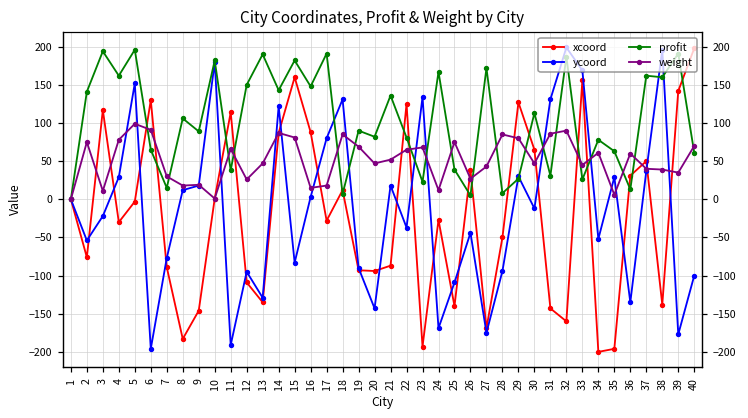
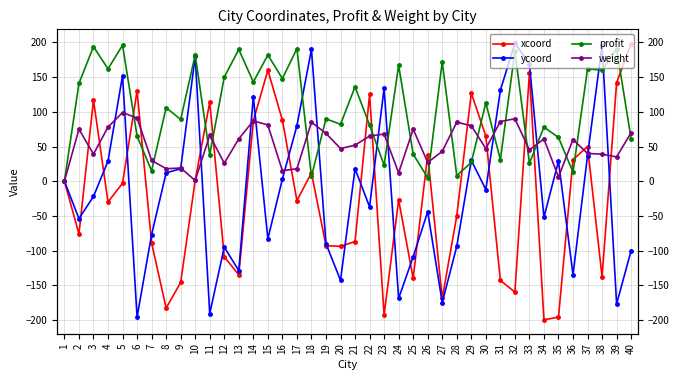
weight, 3: 10 -> 40
weight, 13: 50 -> 60
ycoord, 18: 130 -> 190
